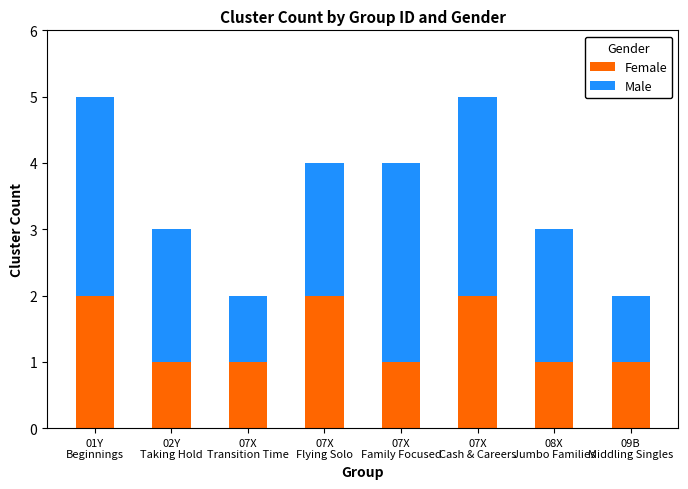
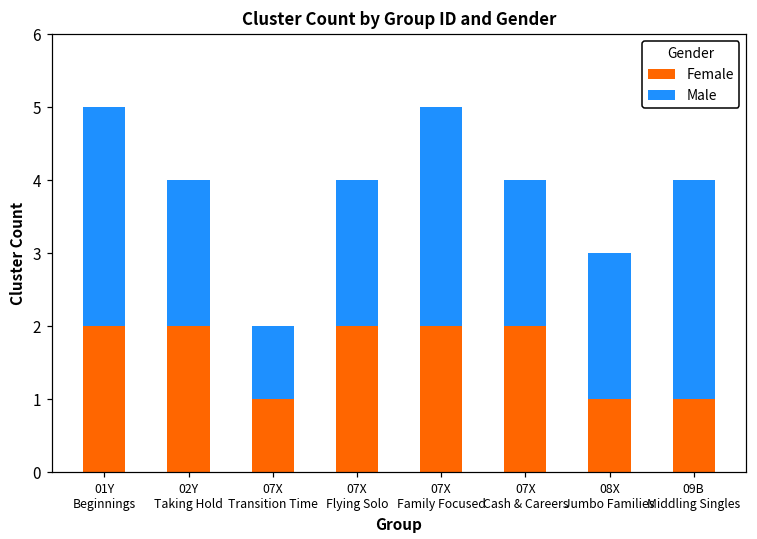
Female, 02Y Taking Hold: 1 -> 2
Female, 07X Family Focused: 1 -> 2
Male, 07X Cash & Careers: 3 -> 2
Male, 09B Middling Singles: 1 -> 3
